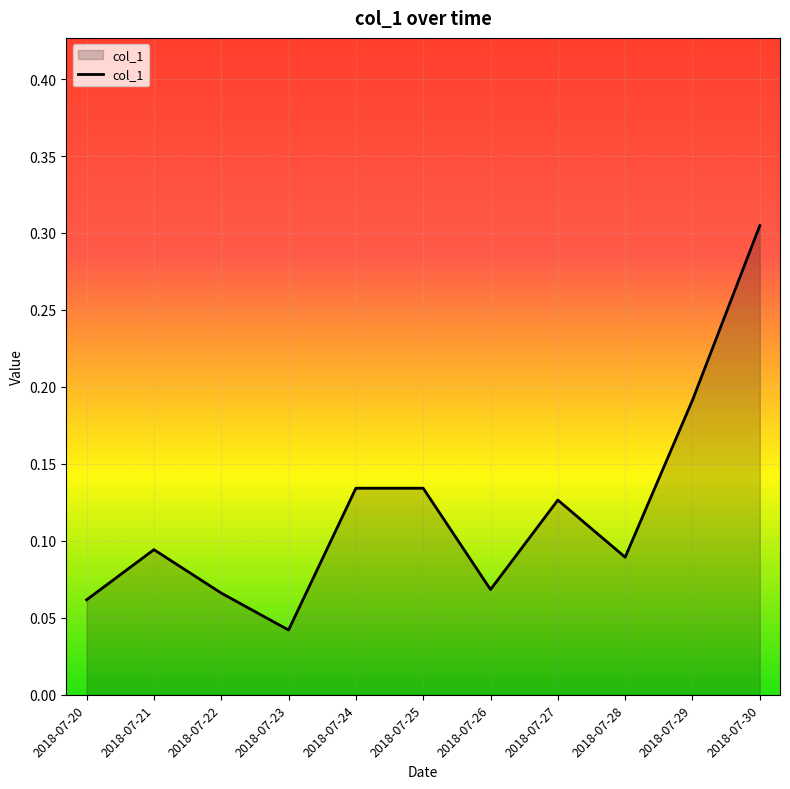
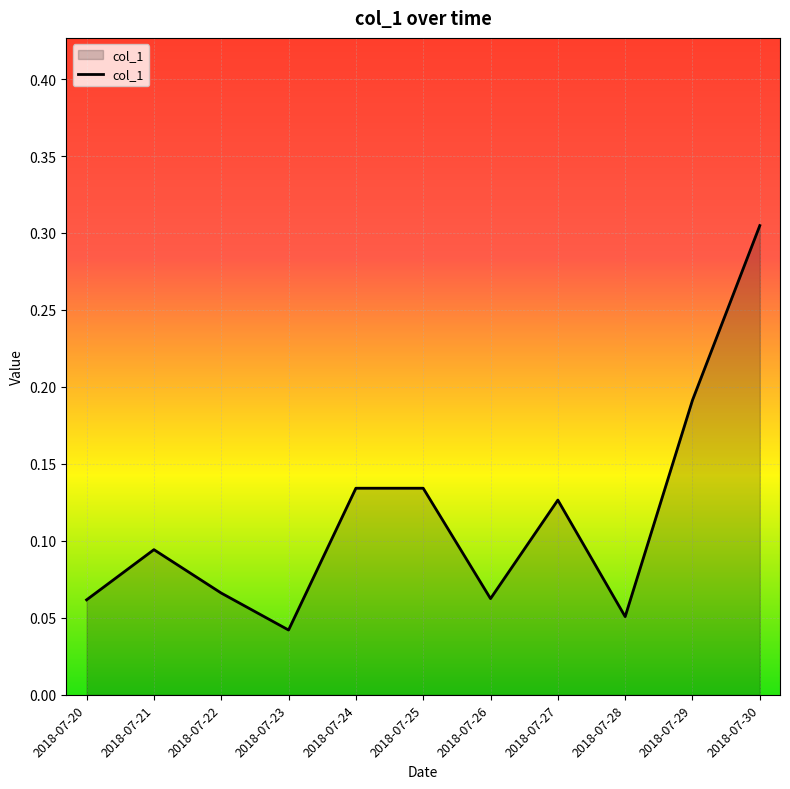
2018-07-26: 0.068 -> 0.063
2018-07-28: 0.089 -> 0.051
